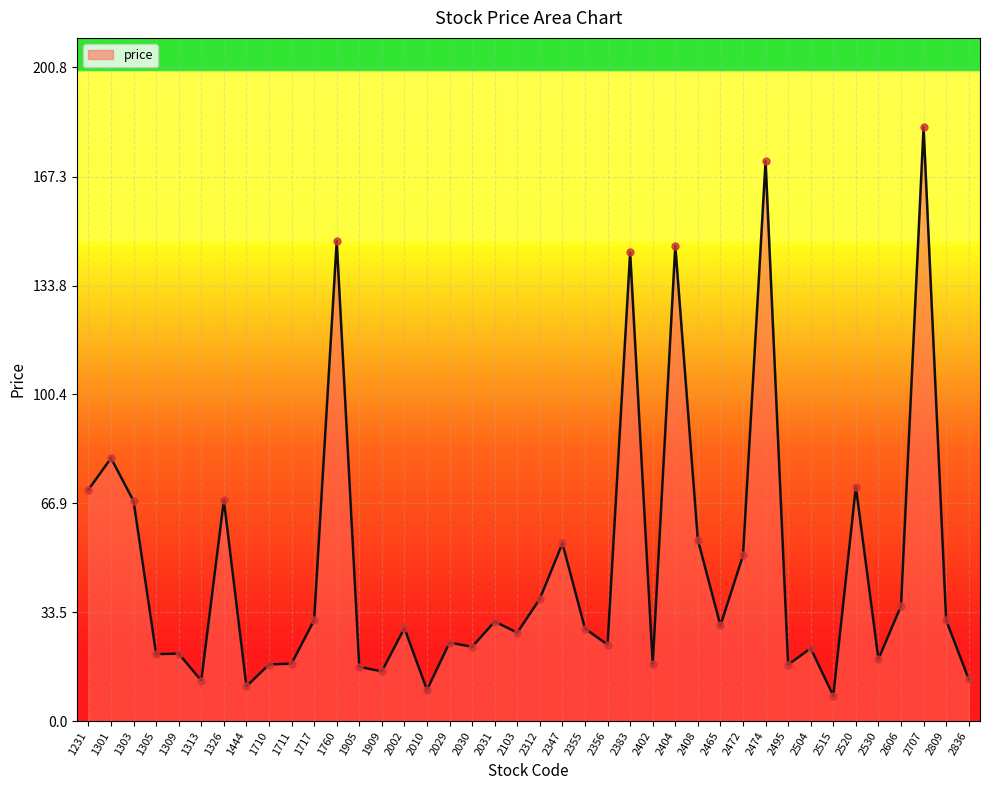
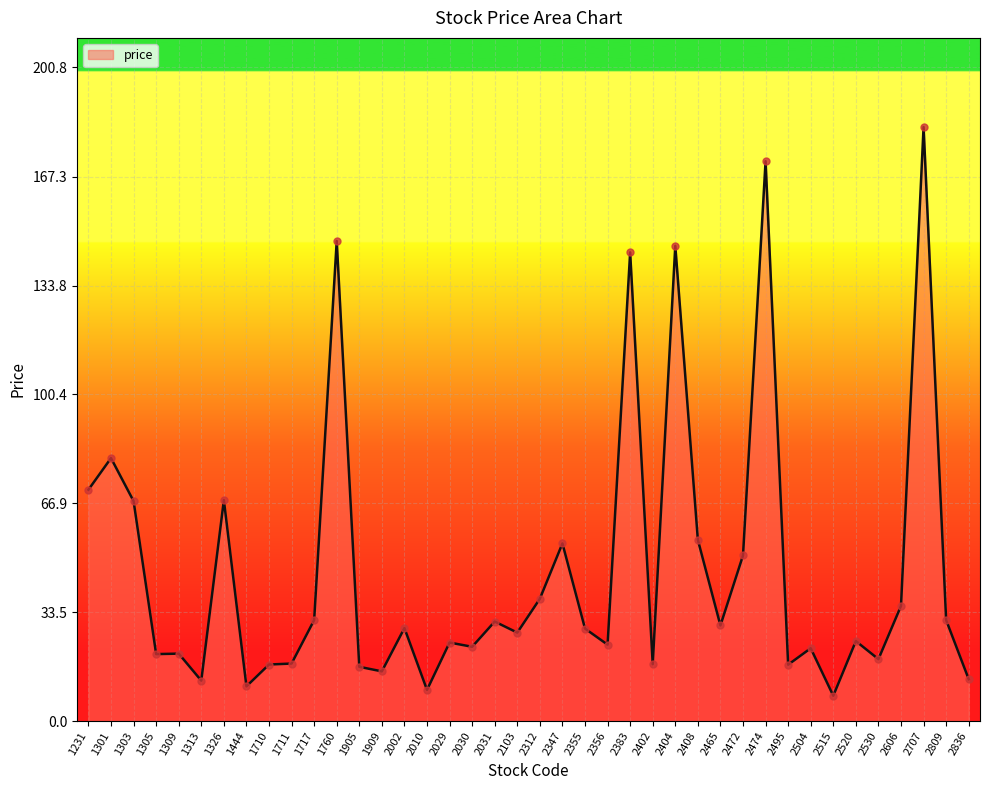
2520: 72 -> 25
